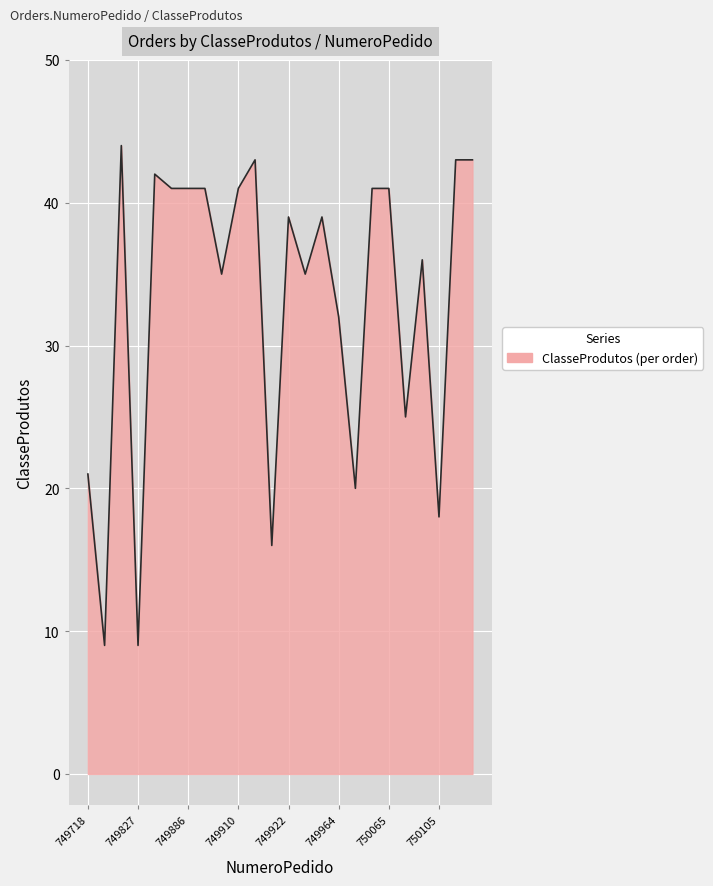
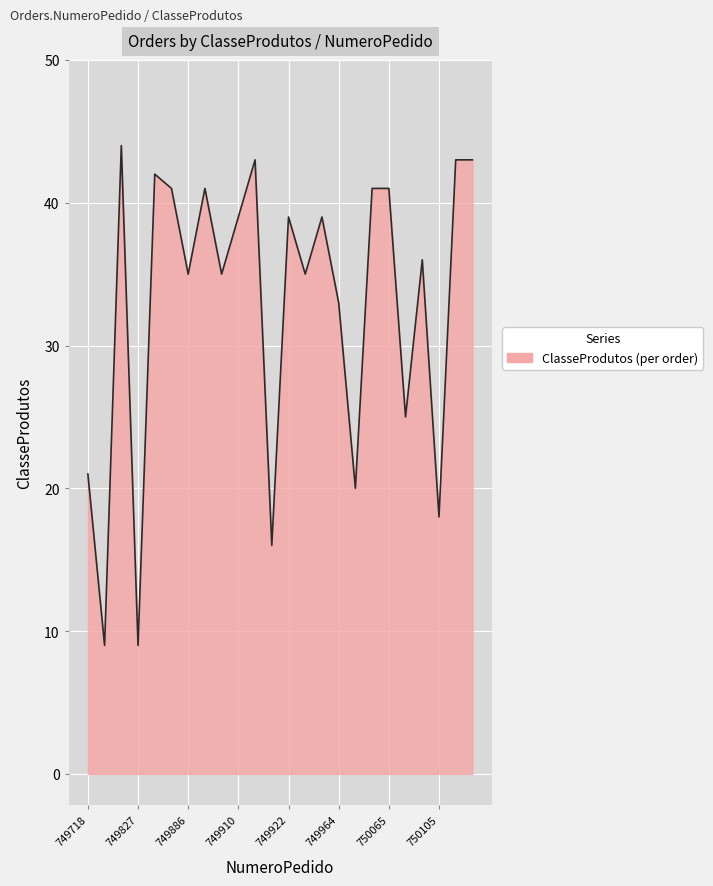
749886: 41 -> 35
749910: 41 -> 39
749964: 32 -> 33
